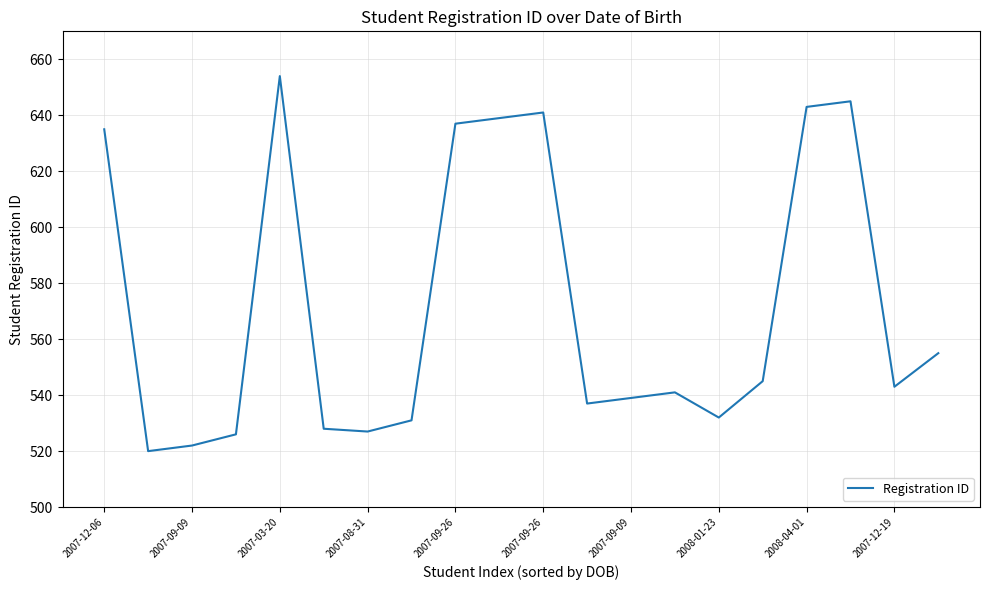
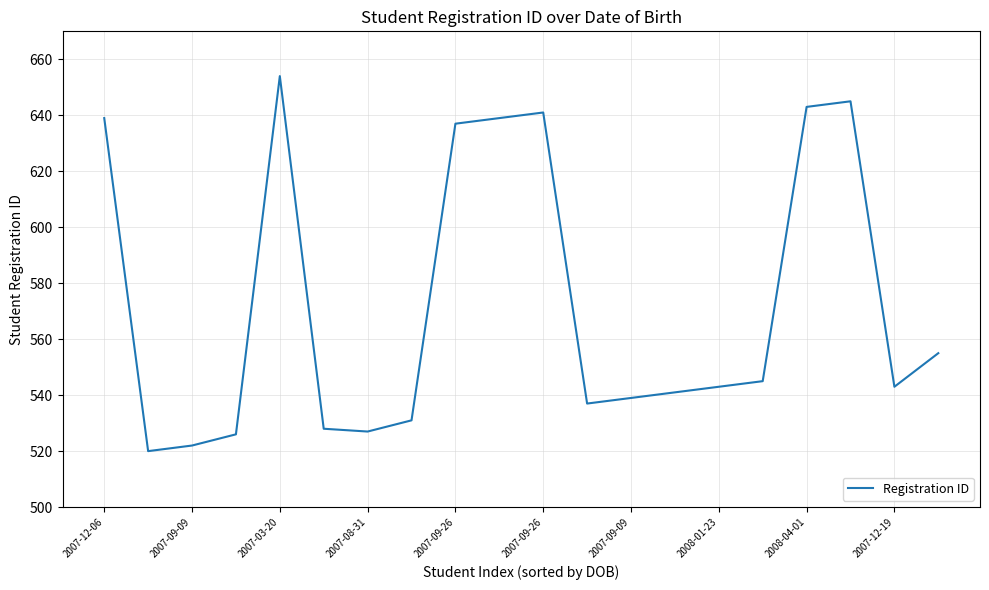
2007-12-06: 635 -> 639
2008-01-23: 532 -> 543
